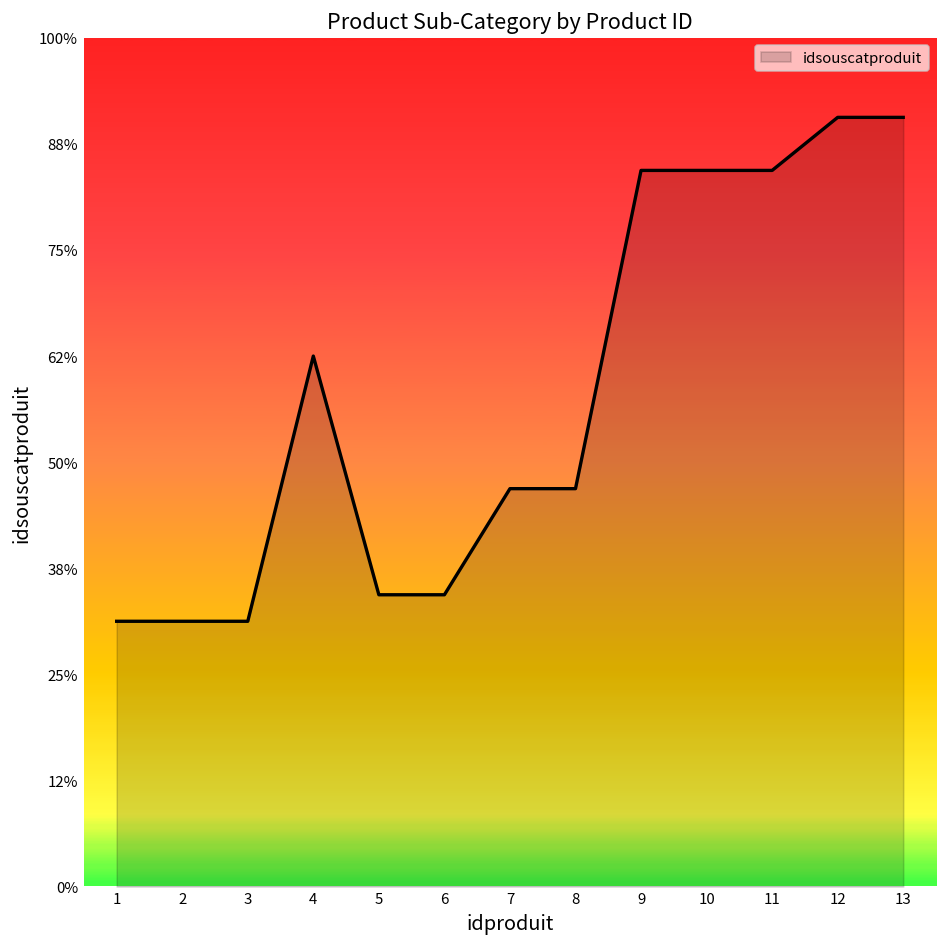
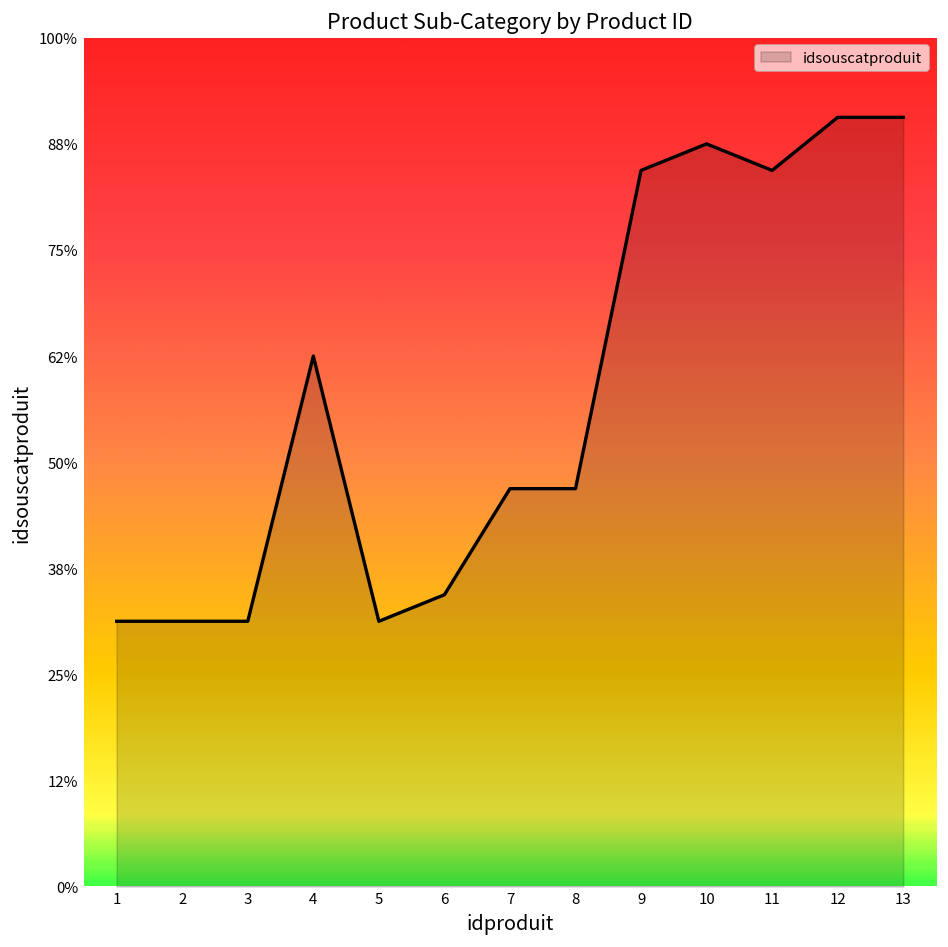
5: 34% -> 31%
10: 84% -> 88%
